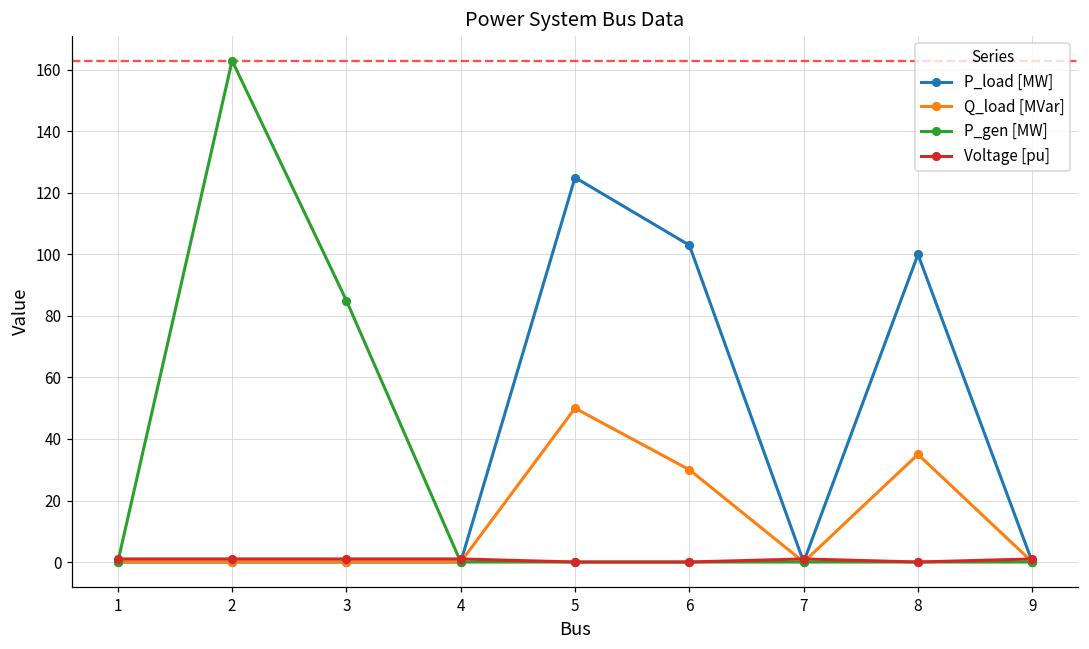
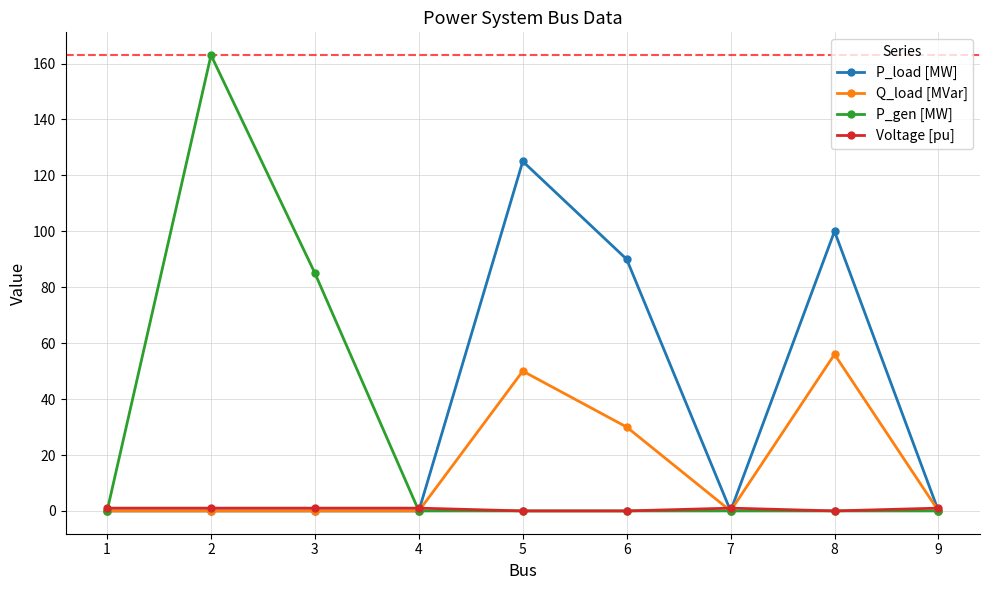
P_load [MW], 6: 103 -> 90
Q_load [MVar], 8: 35 -> 56
